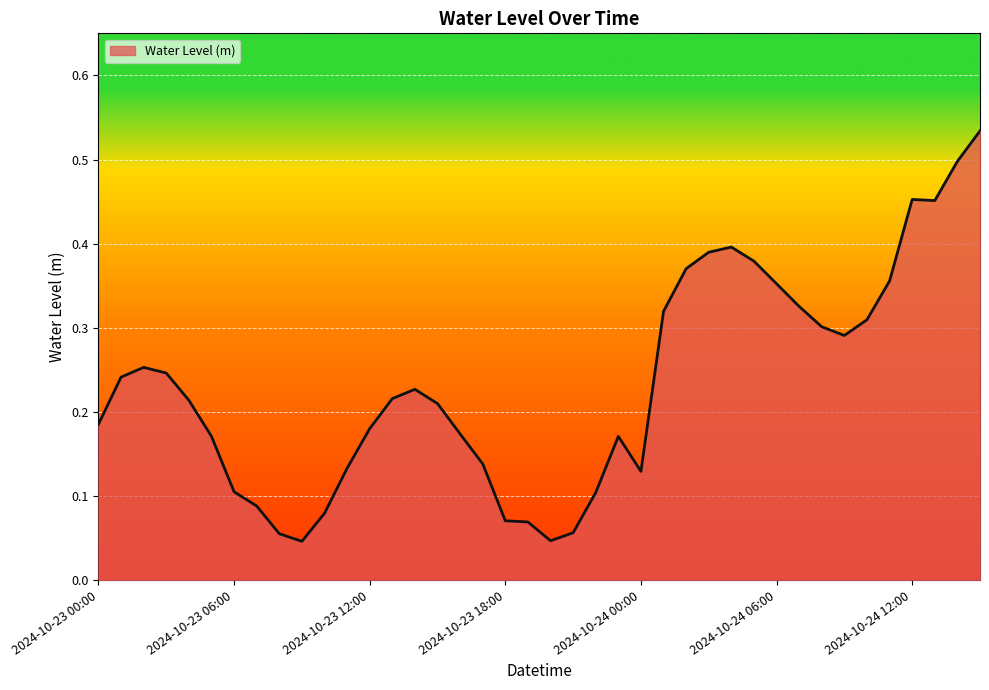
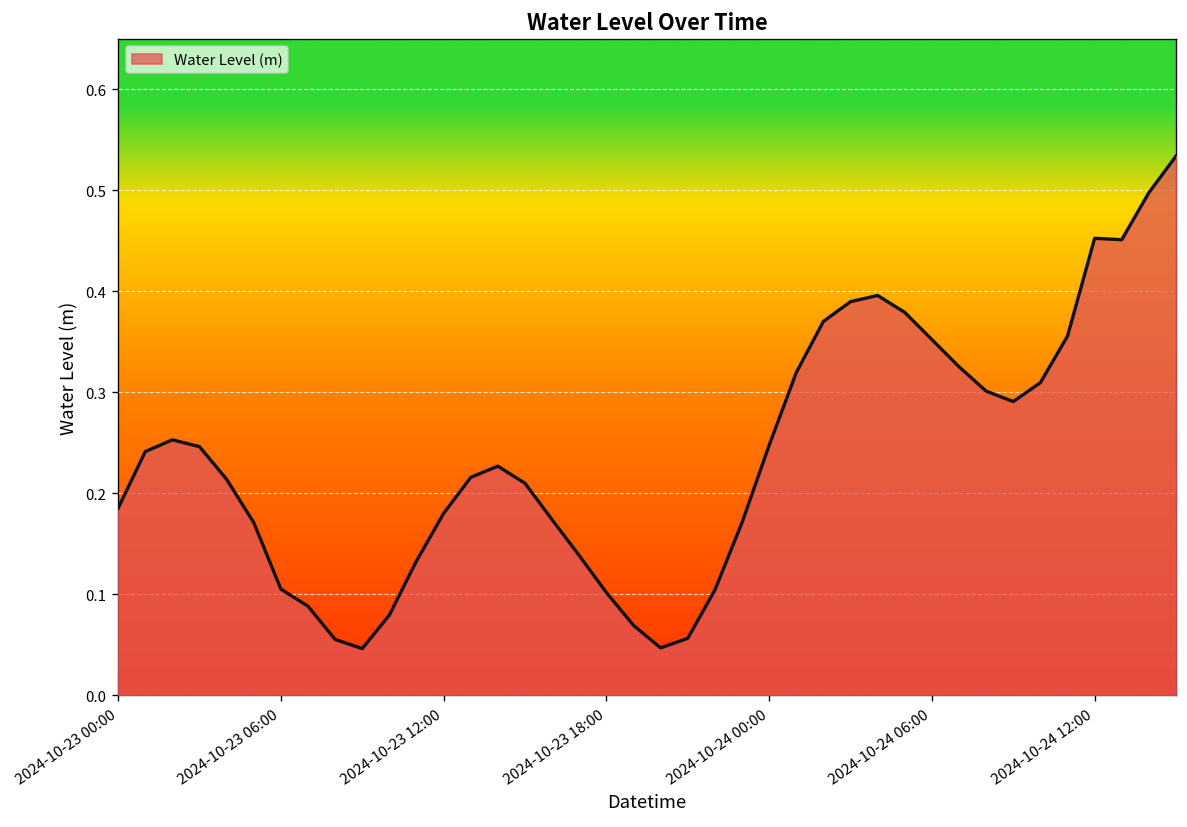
2024-10-23 18:00: 0.07 -> 0.10
2024-10-24 00:00: 0.13 -> 0.25
